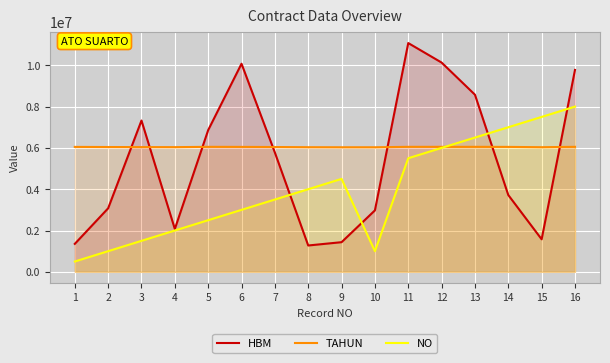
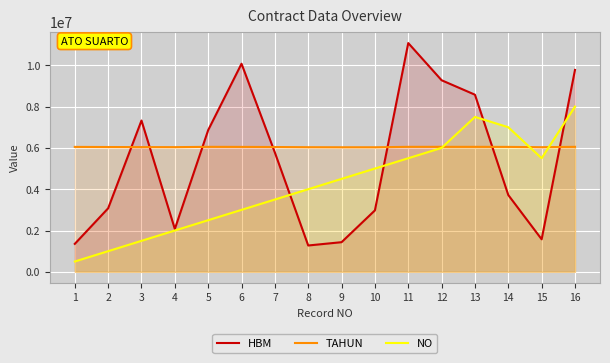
NO, 10: 1000000 -> 5000000
HBM, 12: 10100000 -> 9300000
NO, 13: 6500000 -> 7500000
NO, 15: 7500000 -> 5500000
